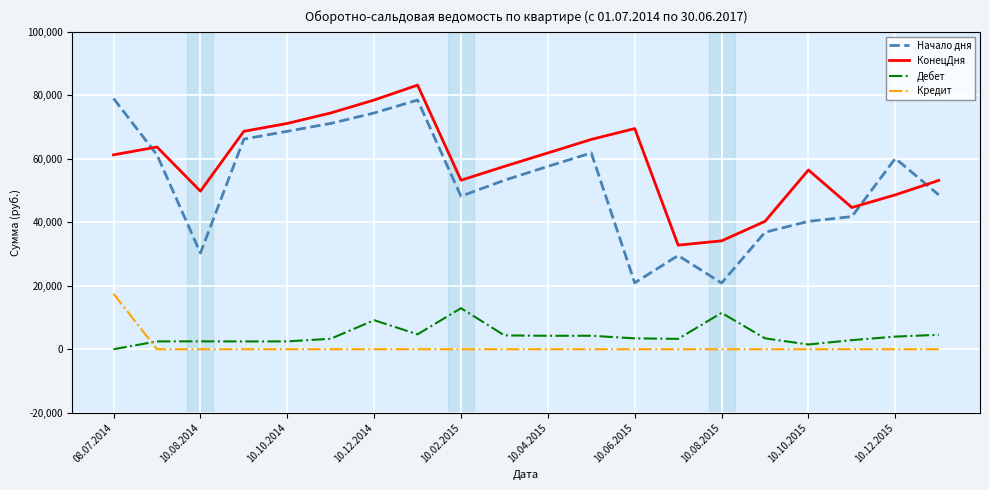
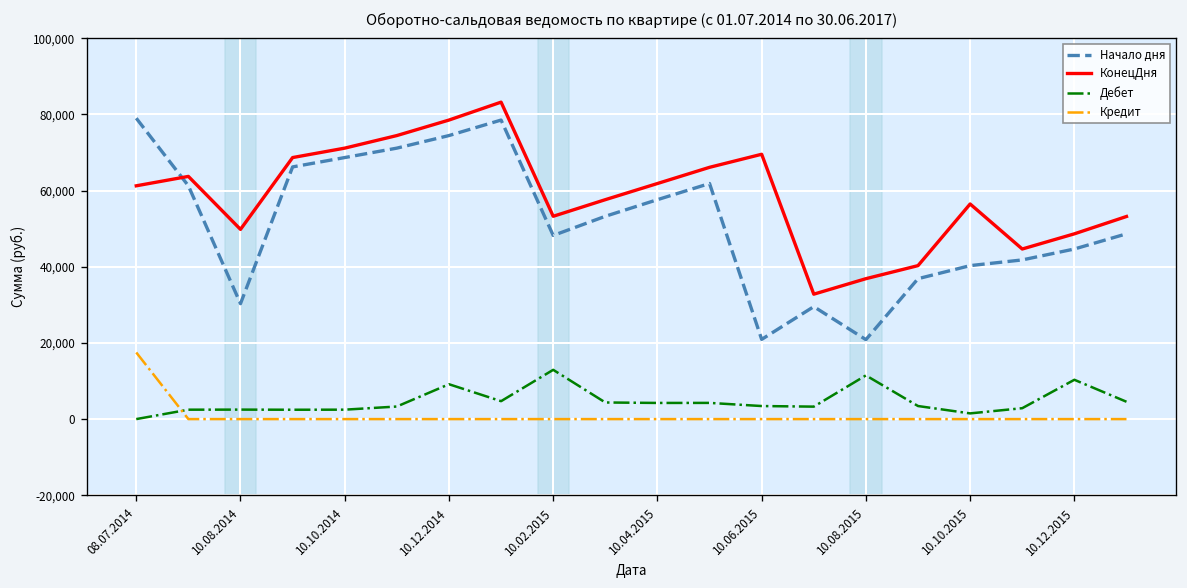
КонецДня, 10.08.2015: 34,000 -> 37,000
Начало дня, 10.12.2015: 60,000 -> 45,000
Дебет, 10.12.2015: 4,000 -> 10,000
